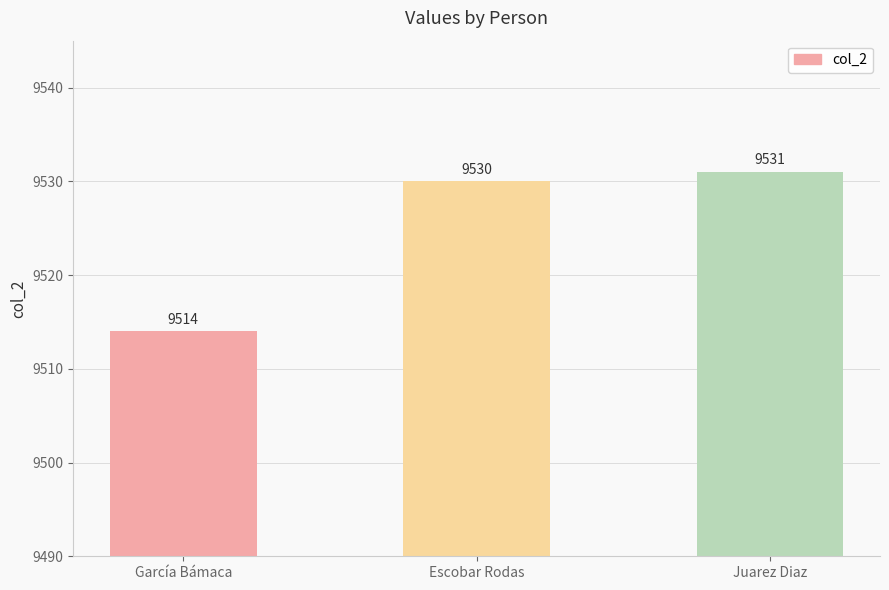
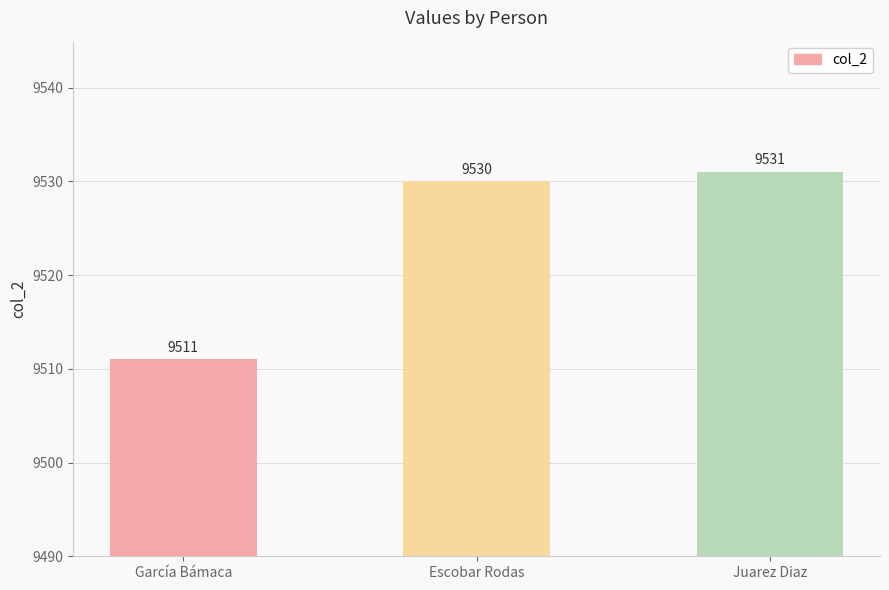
García Bámaca: 9514 -> 9511
